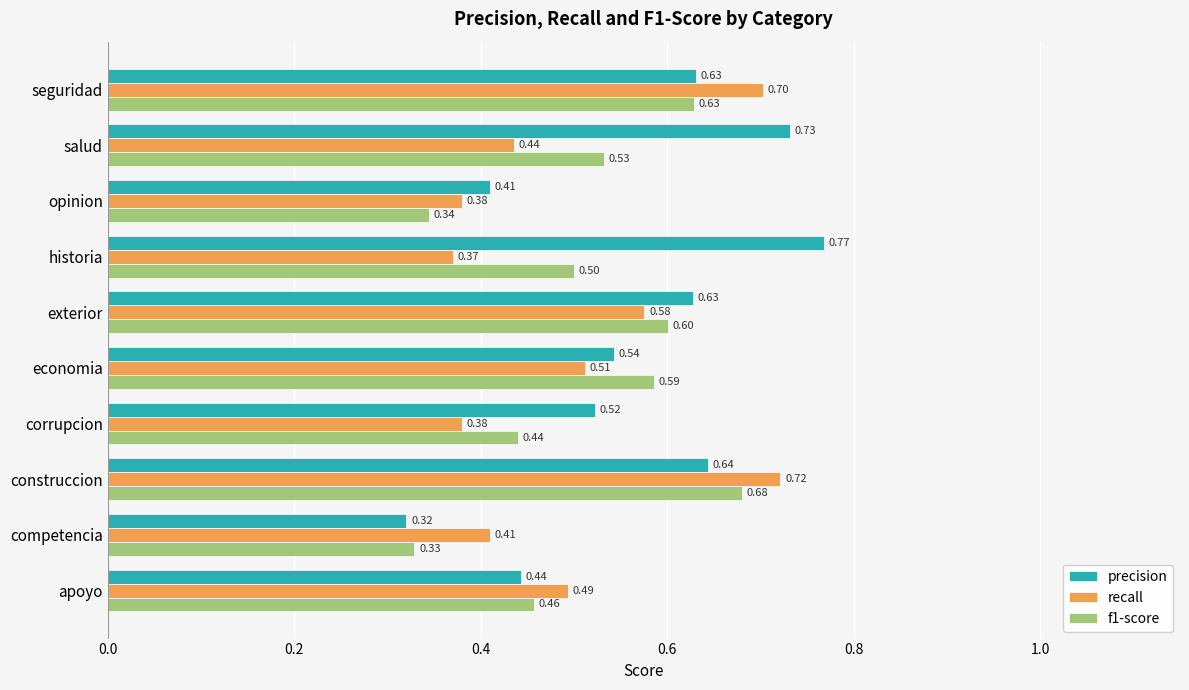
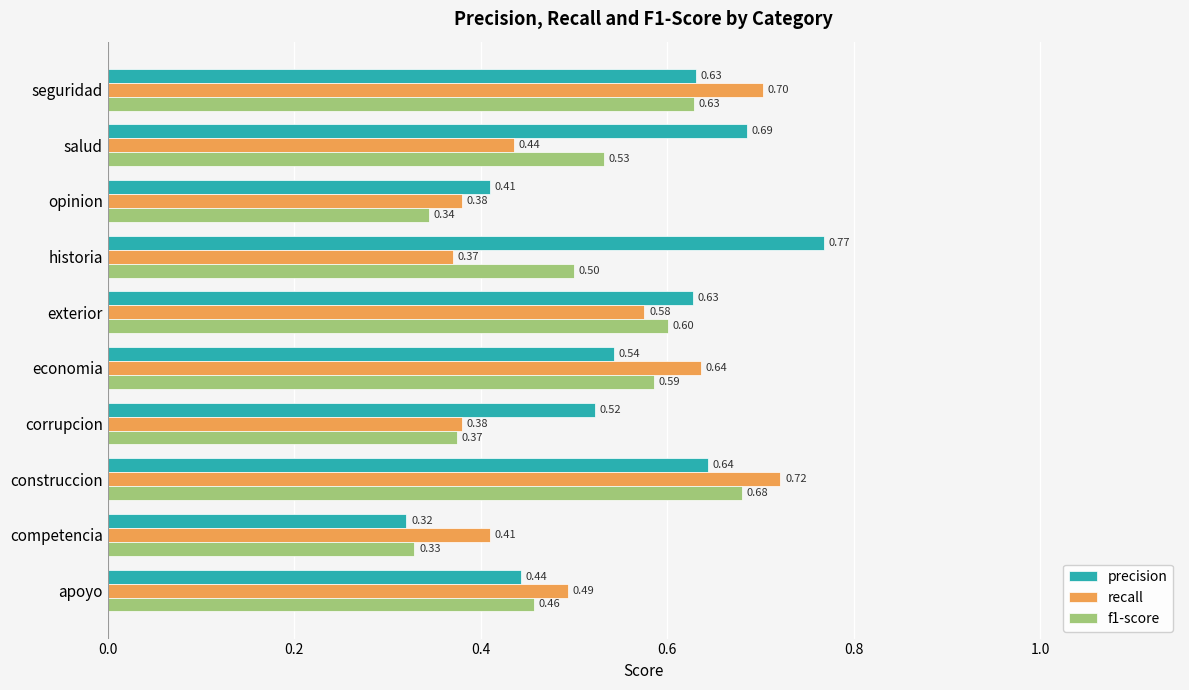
precision, salud: 0.73 -> 0.69
recall, economia: 0.51 -> 0.64
f1-score, corrupcion: 0.44 -> 0.37
